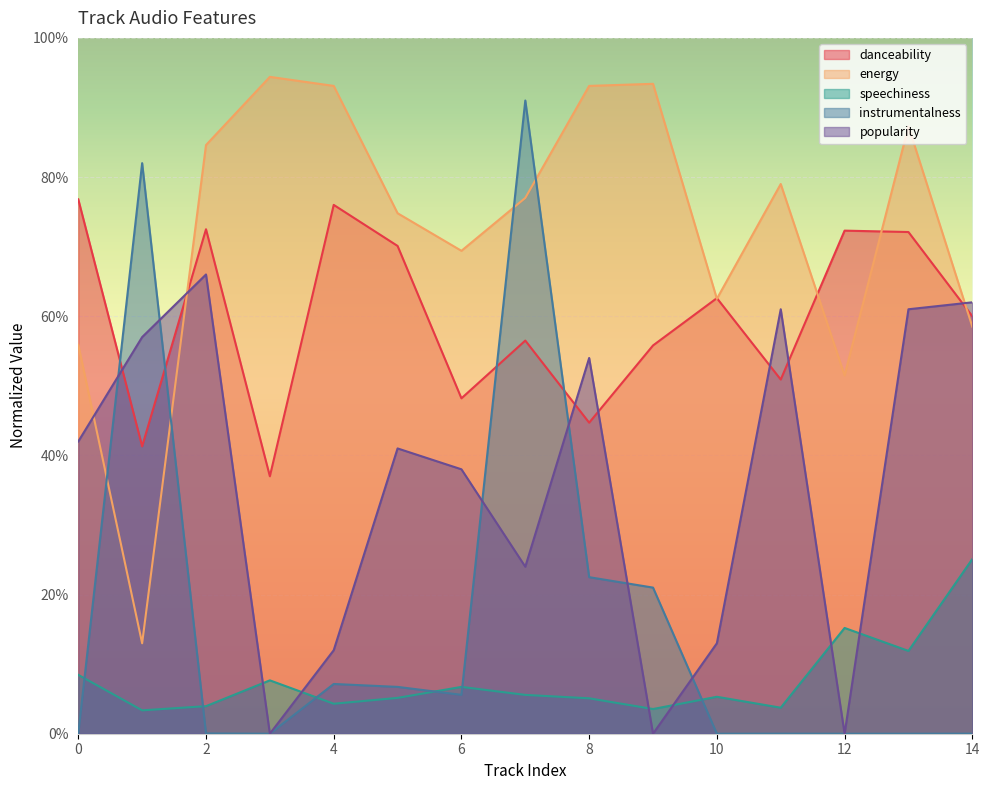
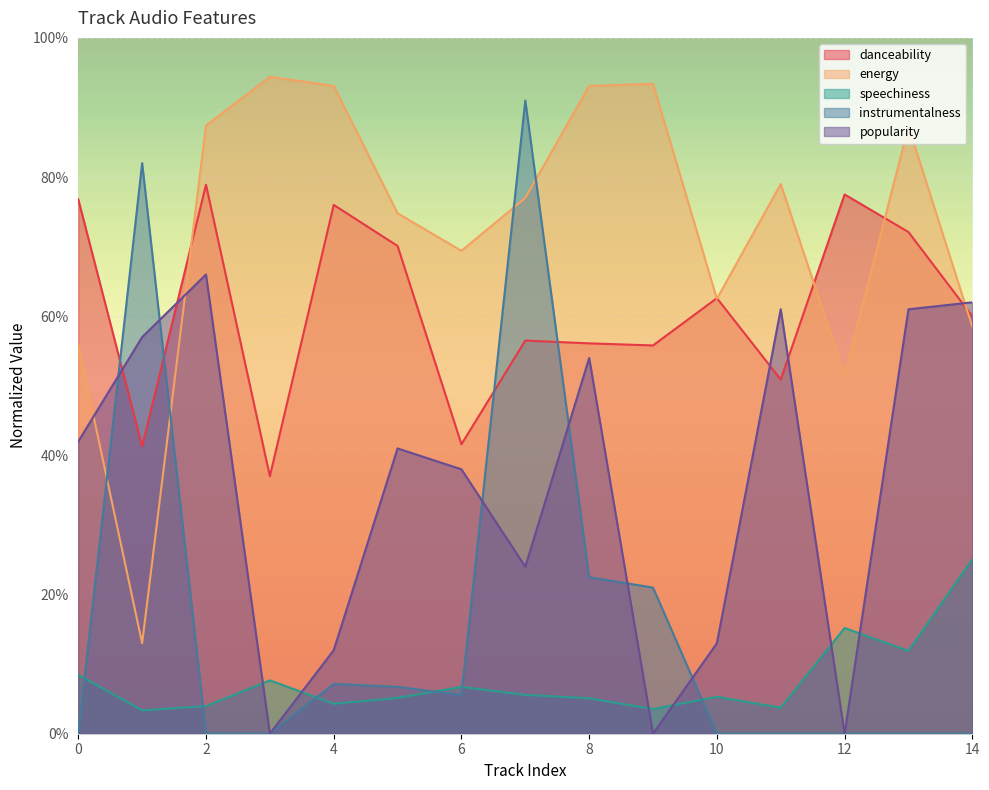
danceability, 2: 73% -> 79%
energy, 2: 85% -> 87%
danceability, 6: 48% -> 42%
danceability, 8: 45% -> 56%
danceability, 12: 72% -> 78%
